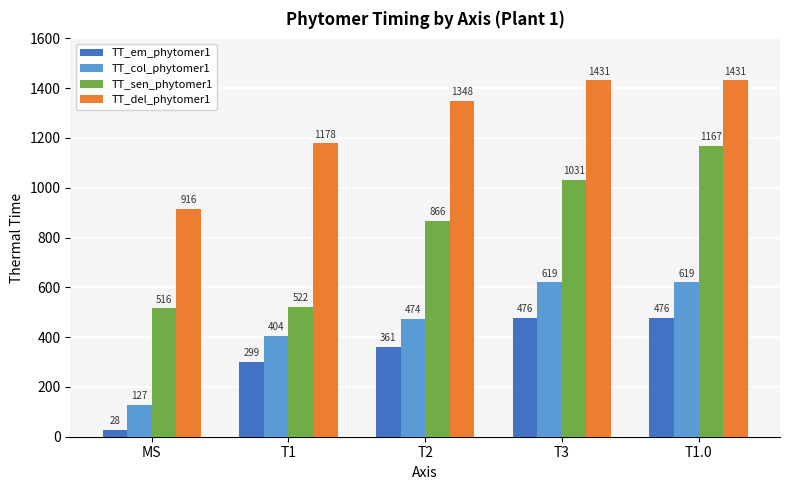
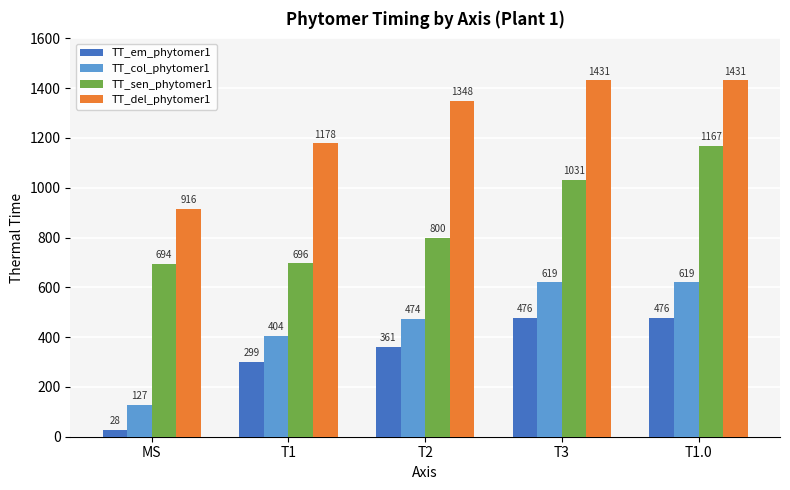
TT_sen_phytomer1, MS: 516 -> 694
TT_sen_phytomer1, T1: 522 -> 696
TT_sen_phytomer1, T2: 866 -> 800
